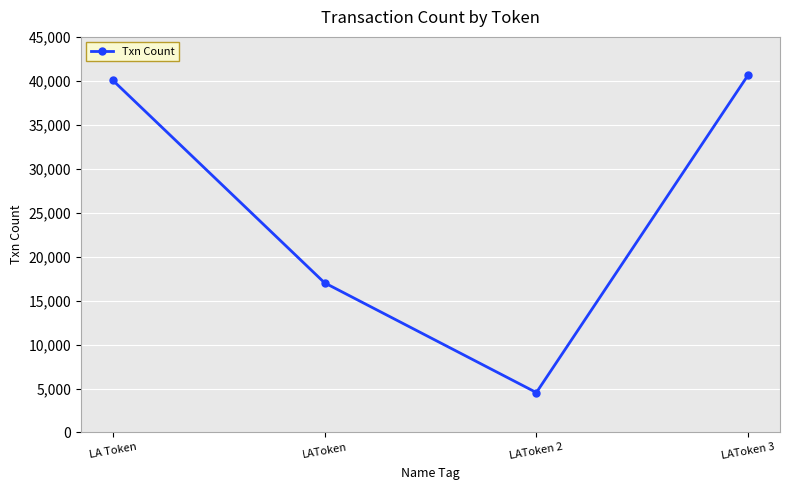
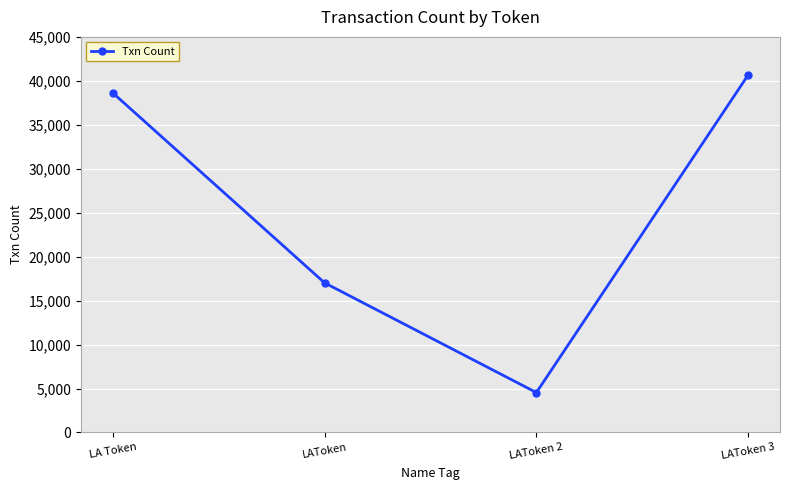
LA Token: 40,000 -> 39,000
